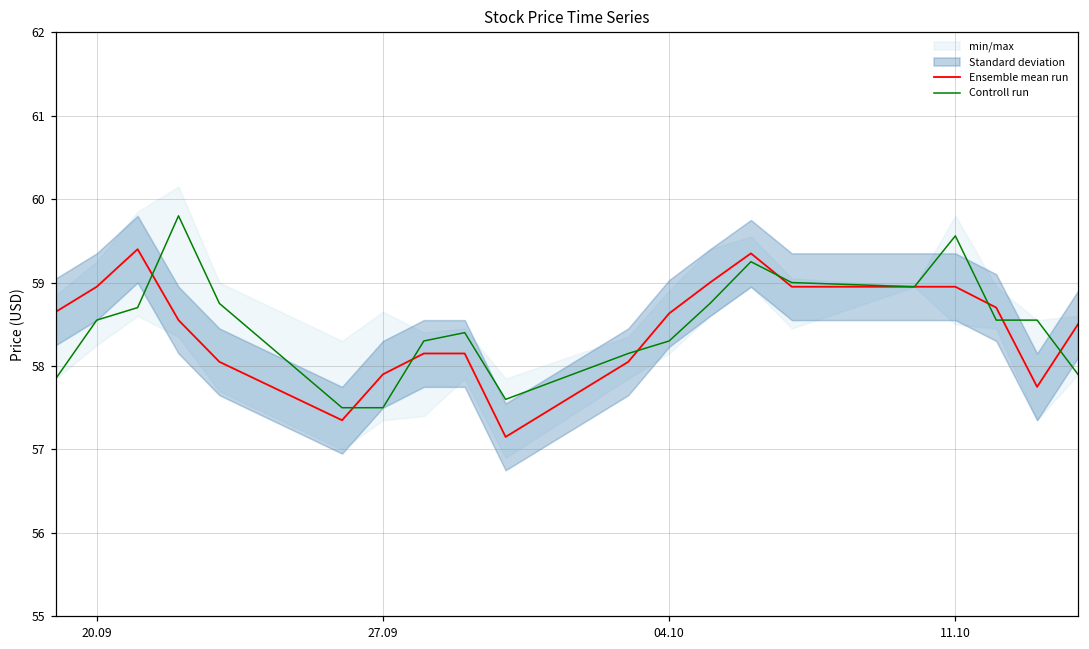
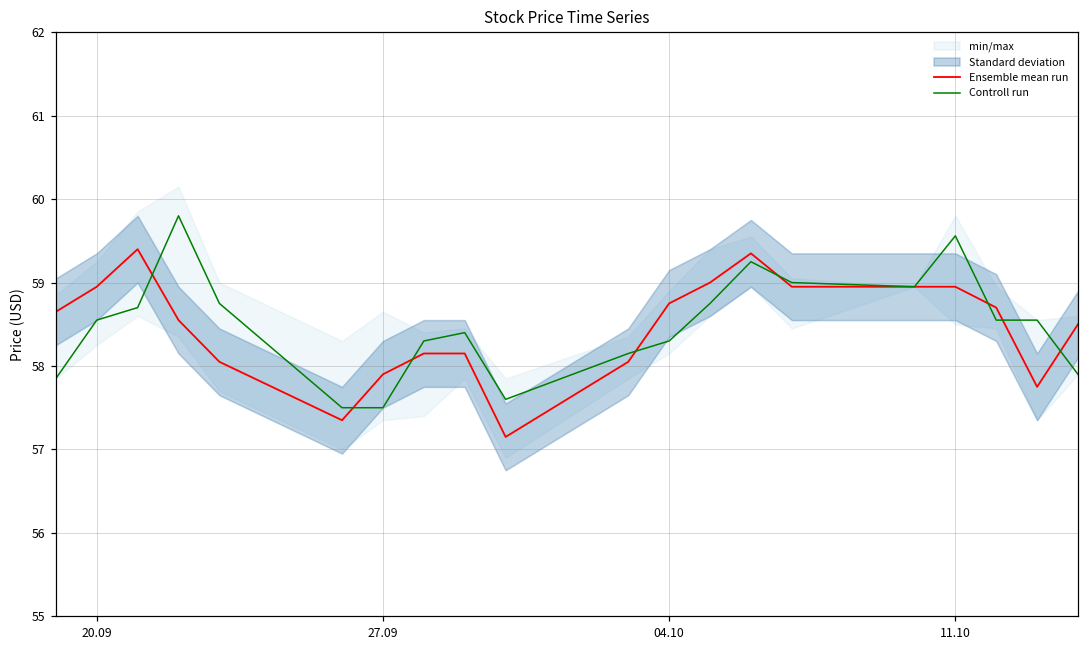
Ensemble mean run, 04.10: 58.6 -> 58.8
